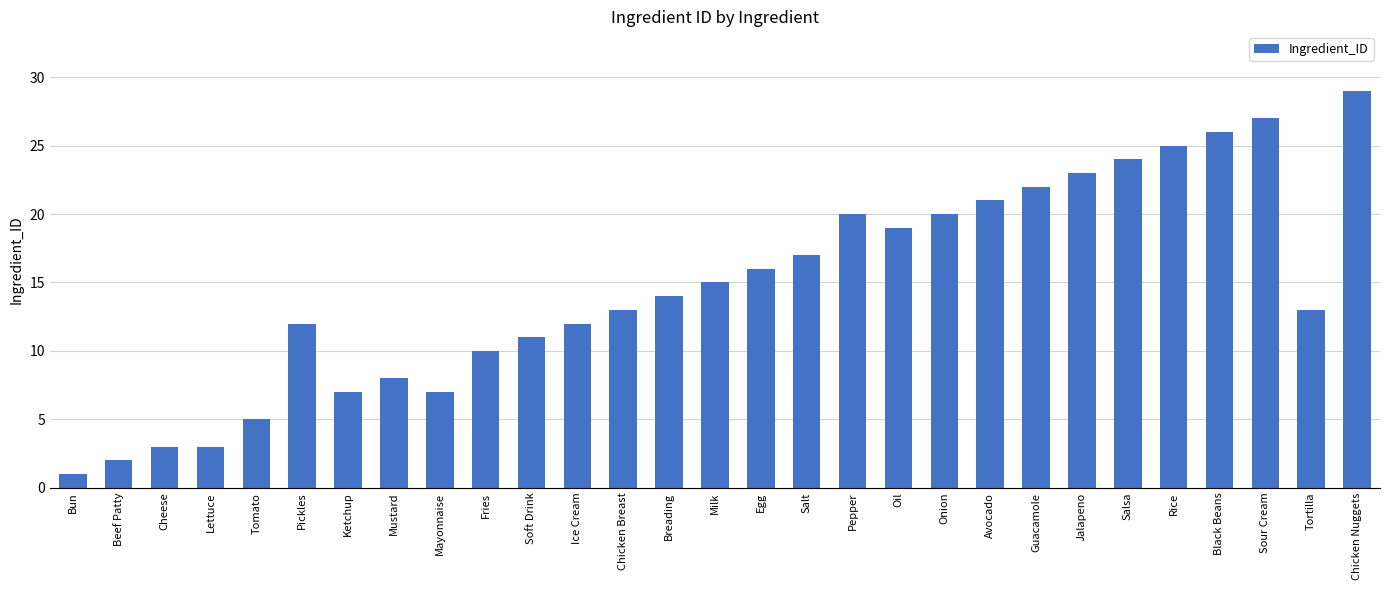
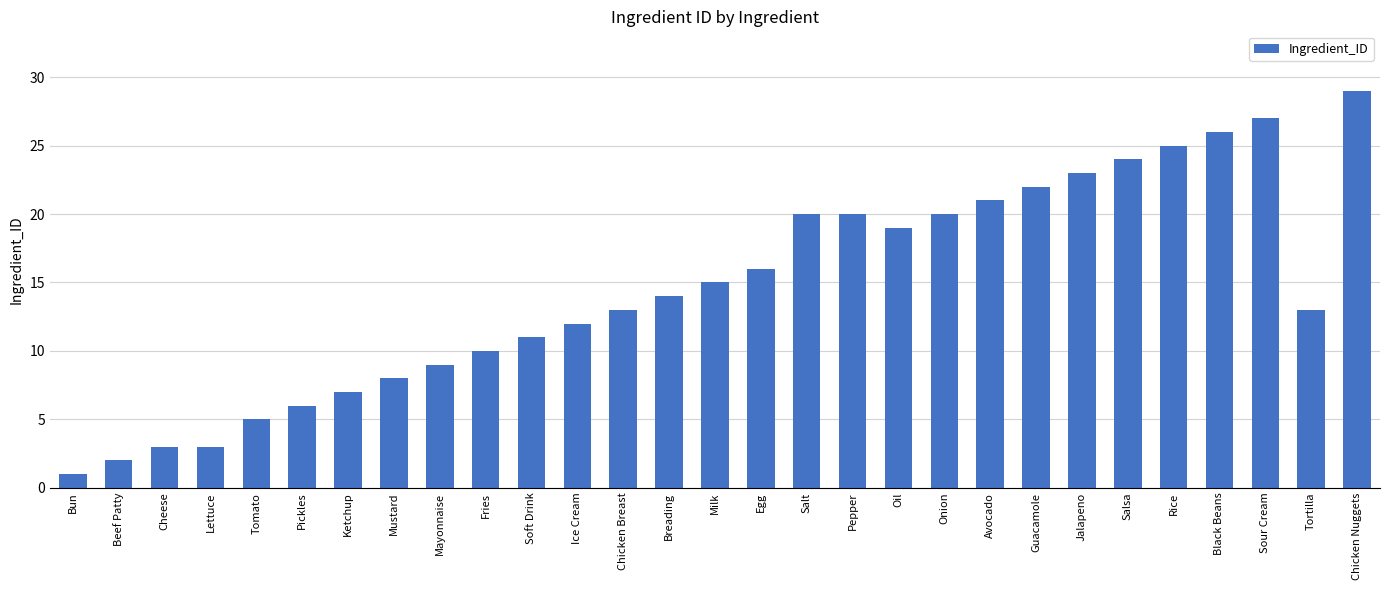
Pickles: 12 -> 6
Mayonnaise: 7 -> 9
Salt: 17 -> 20
